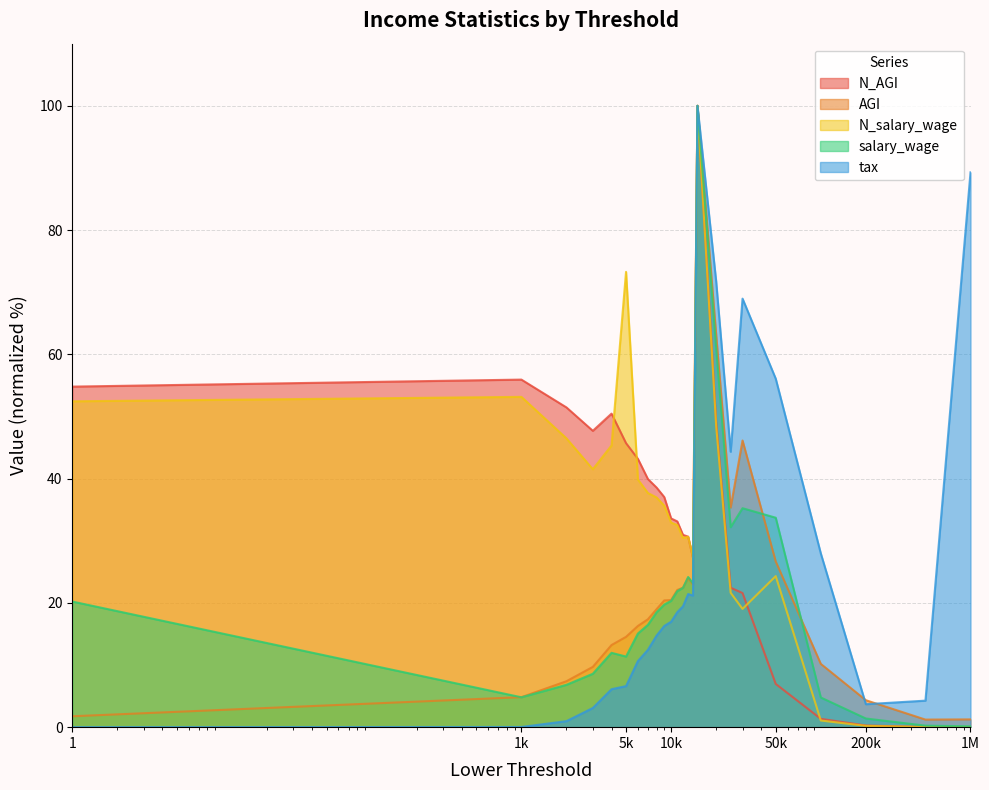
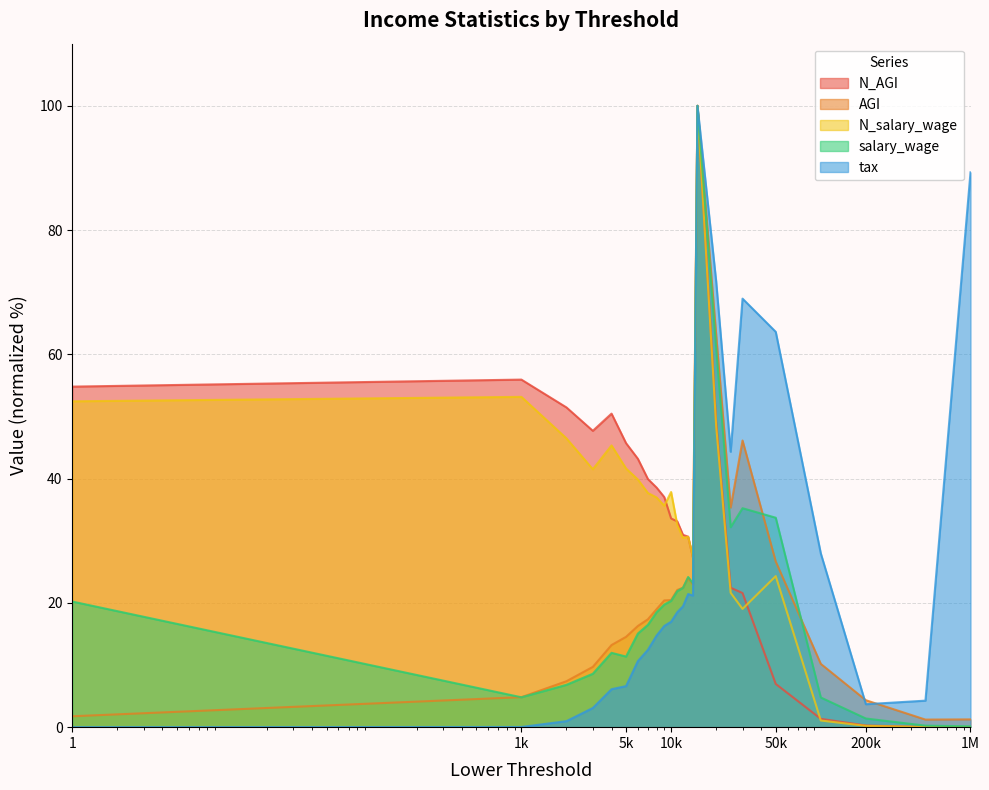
N_salary_wage, 5k: 73 -> 42
N_salary_wage, 10k: 33 -> 38
tax, 50k: 56 -> 64
